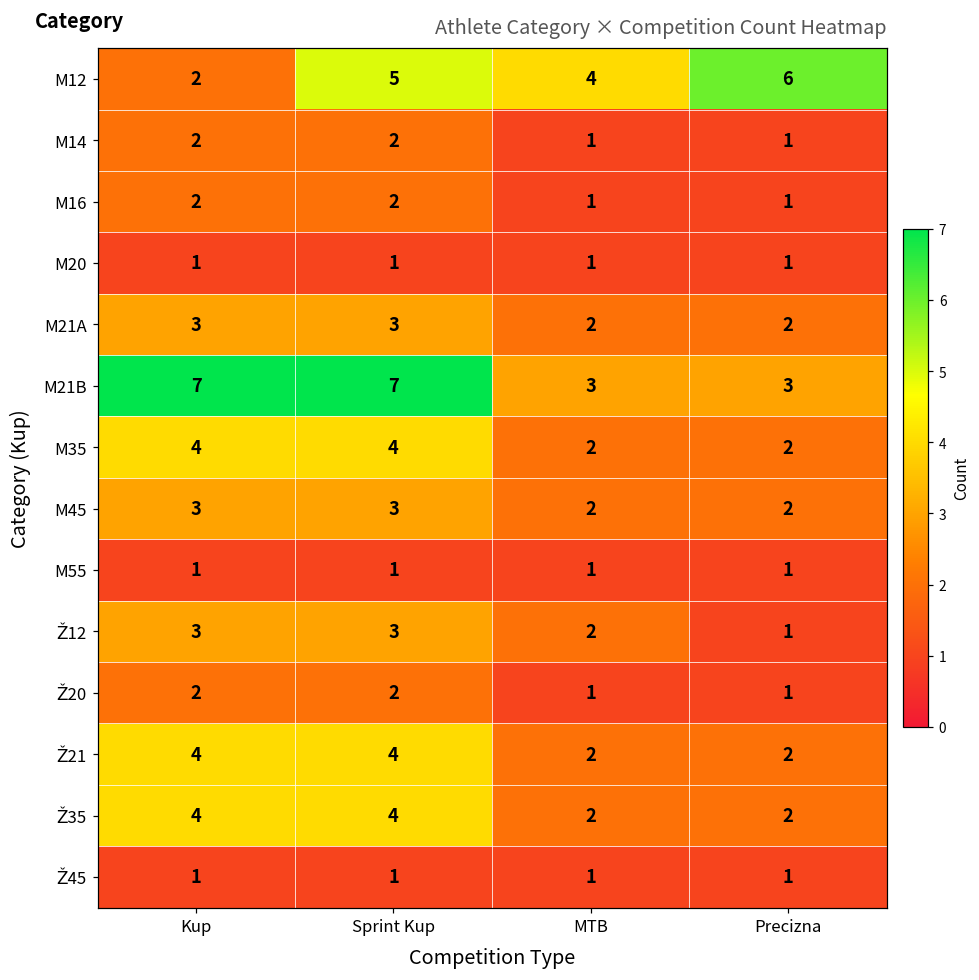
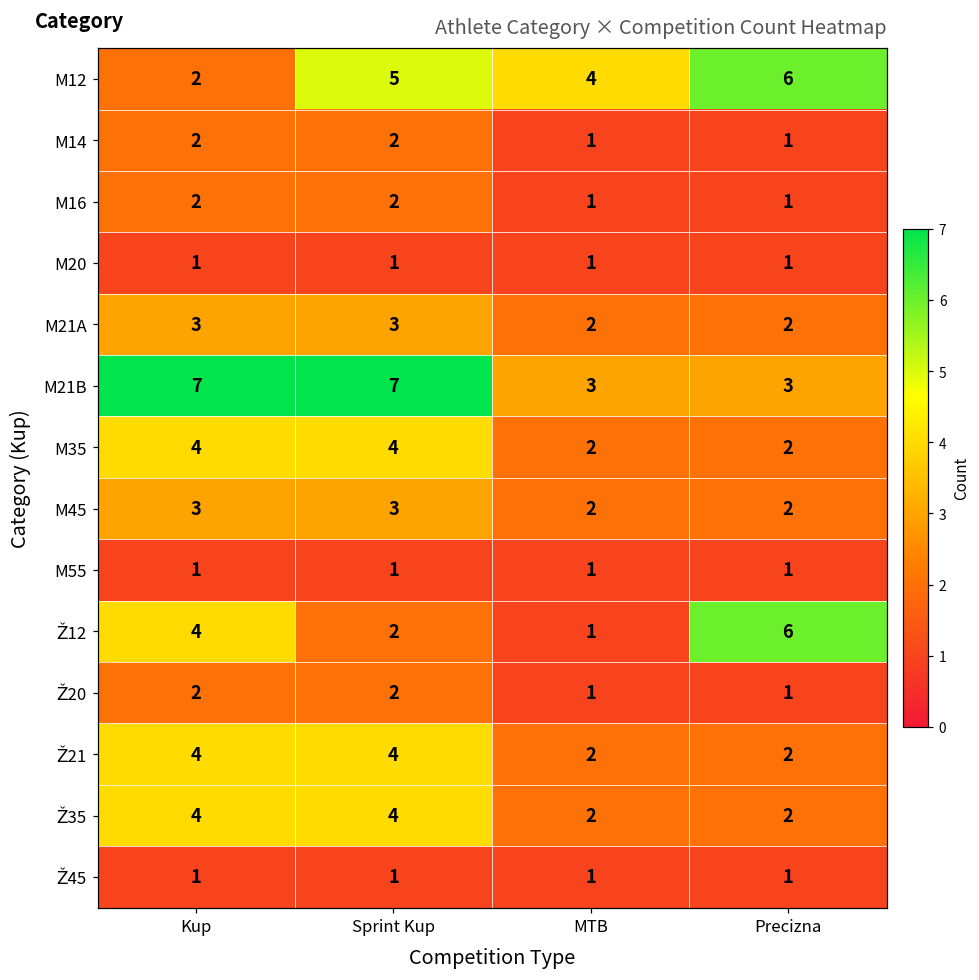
Ž12, Kup: 3 -> 4
Ž12, Sprint Kup: 3 -> 2
Ž12, MTB: 2 -> 1
Ž12, Precizna: 1 -> 6
